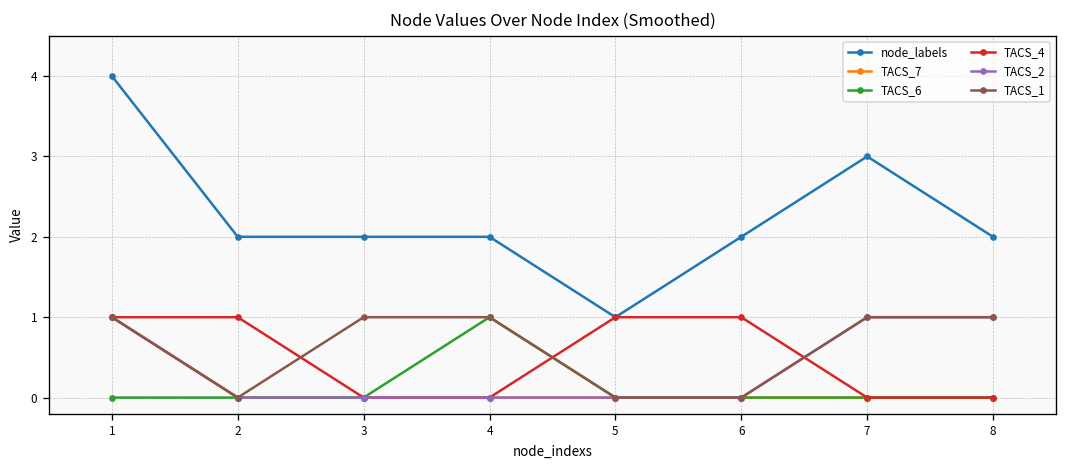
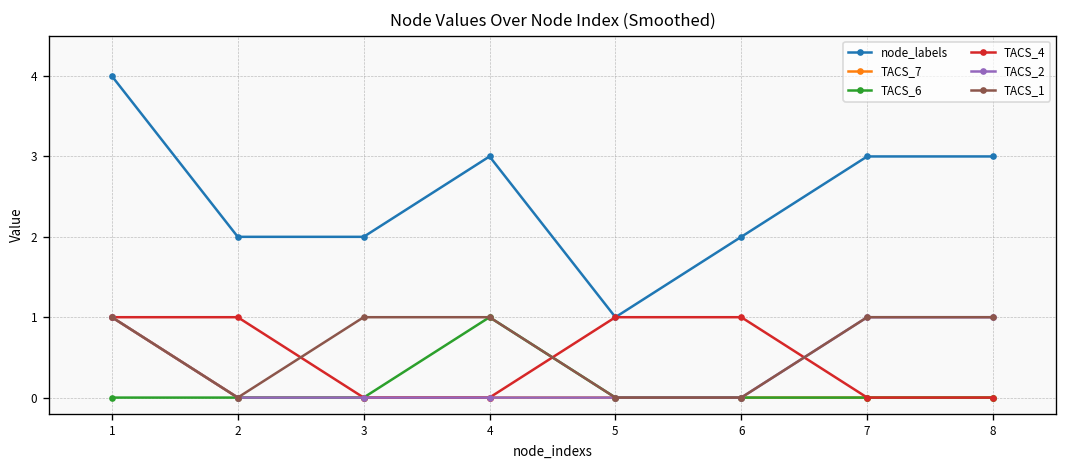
node_labels, 4: 2 -> 3
node_labels, 8: 2 -> 3
